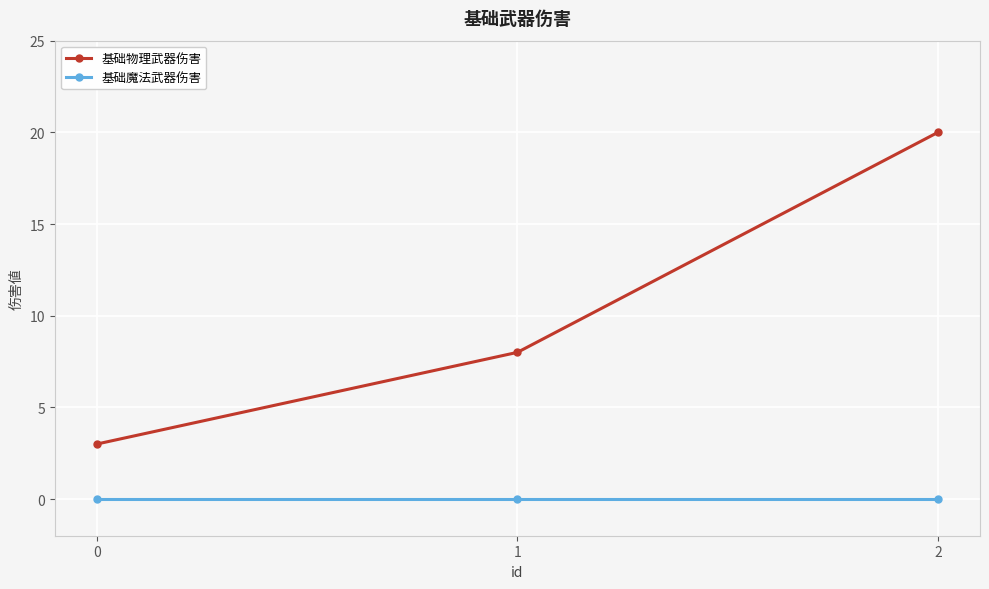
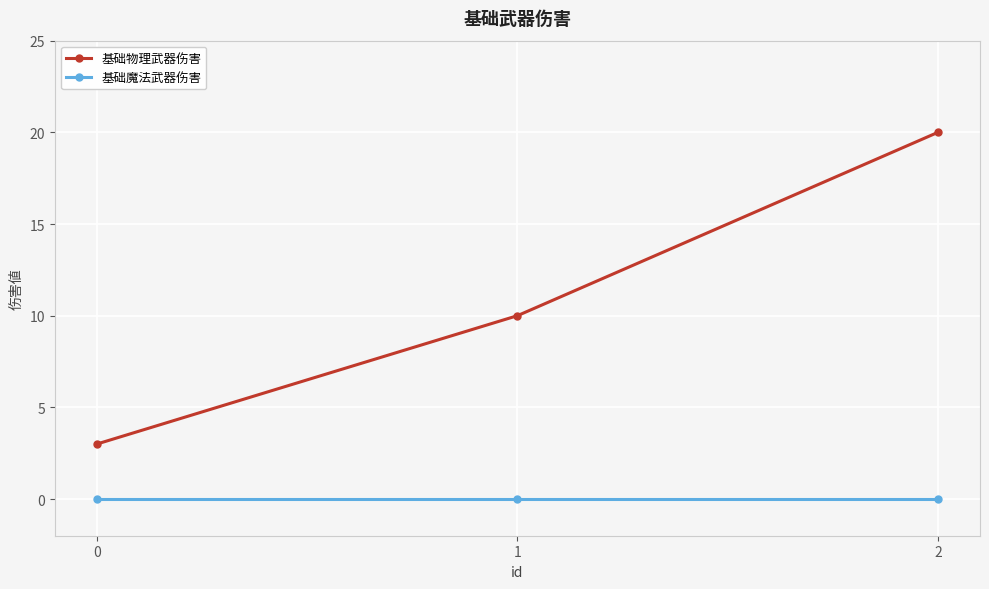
基础物理武器伤害, 1: 8 -> 10
